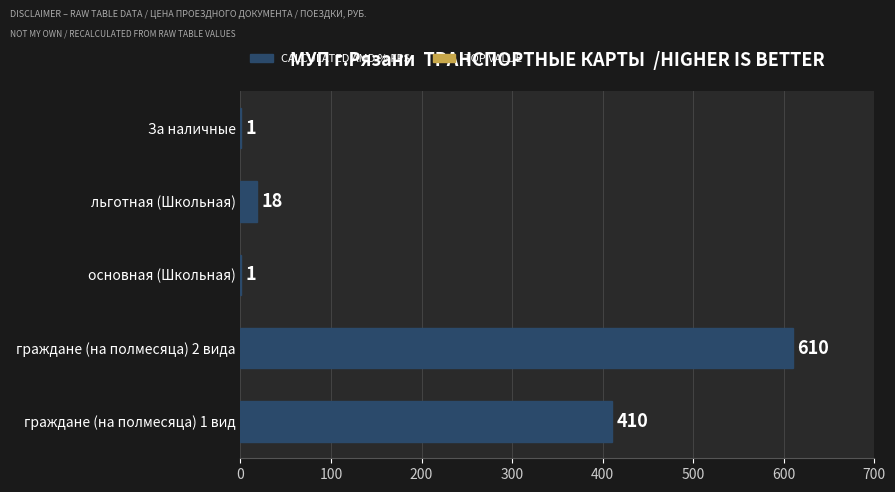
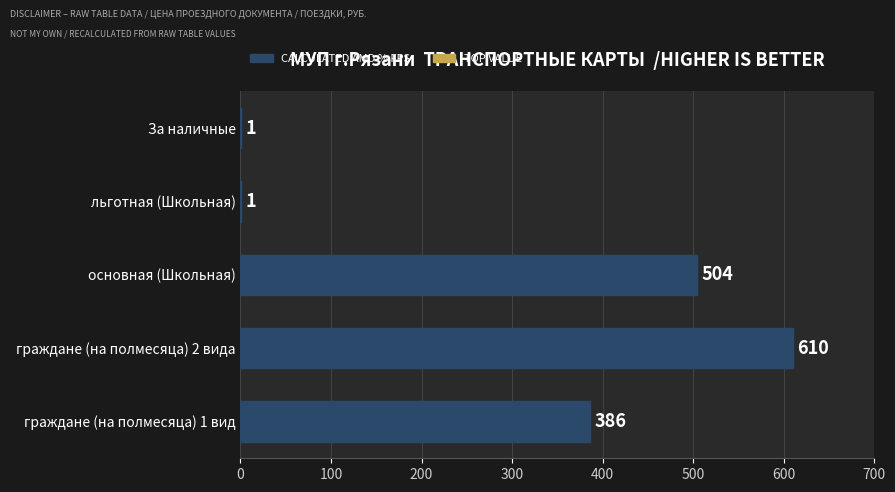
льготная (Школьная): 18 -> 1
основная (Школьная): 1 -> 504
граждане (на полмесяца) 1 вид: 410 -> 386
